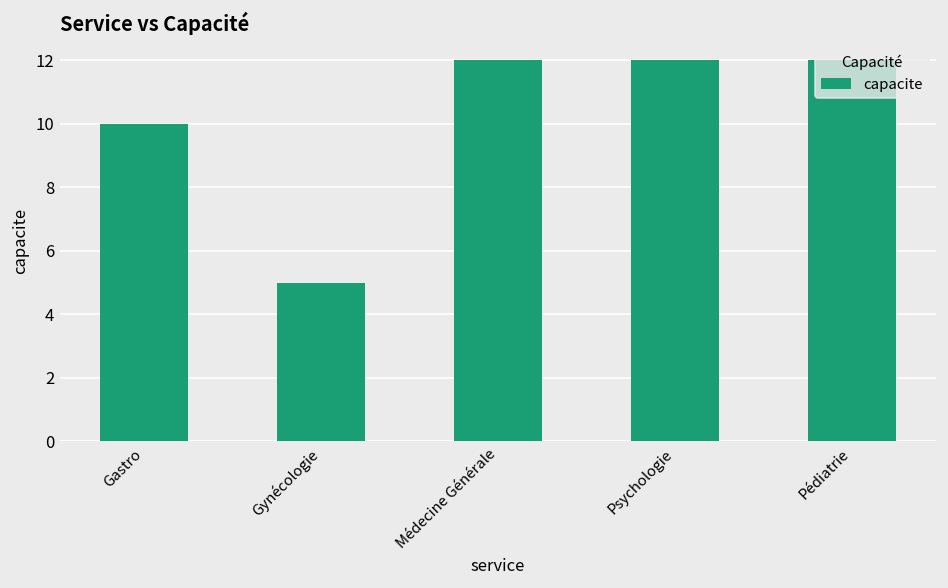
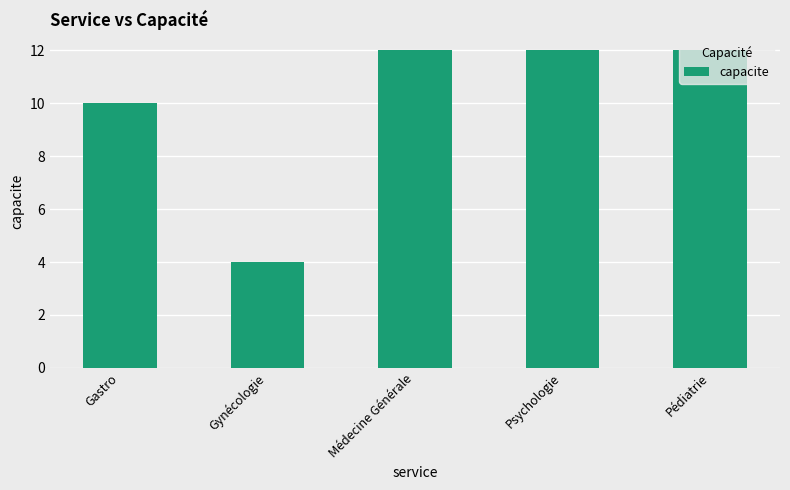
Gynécologie: 5 -> 4
